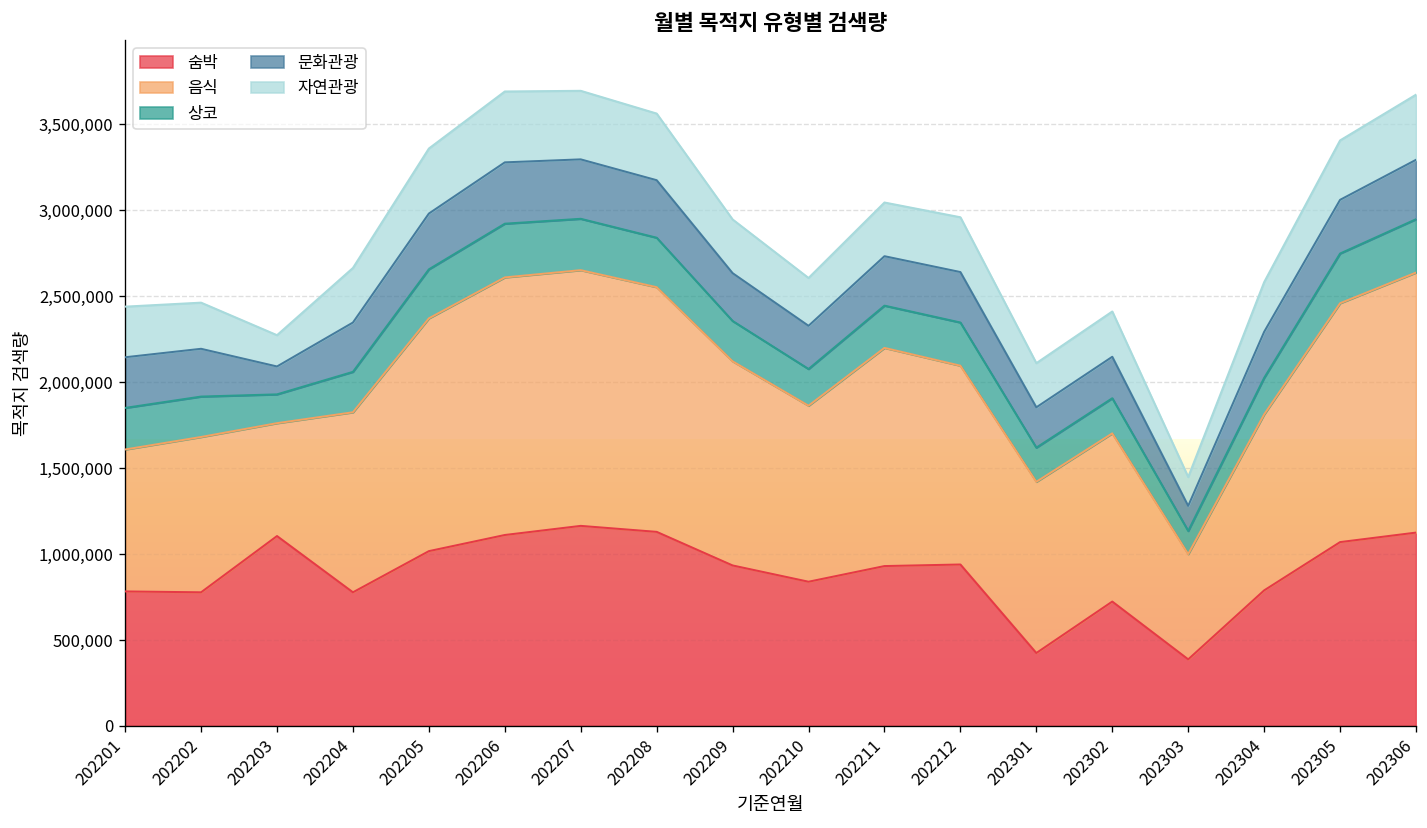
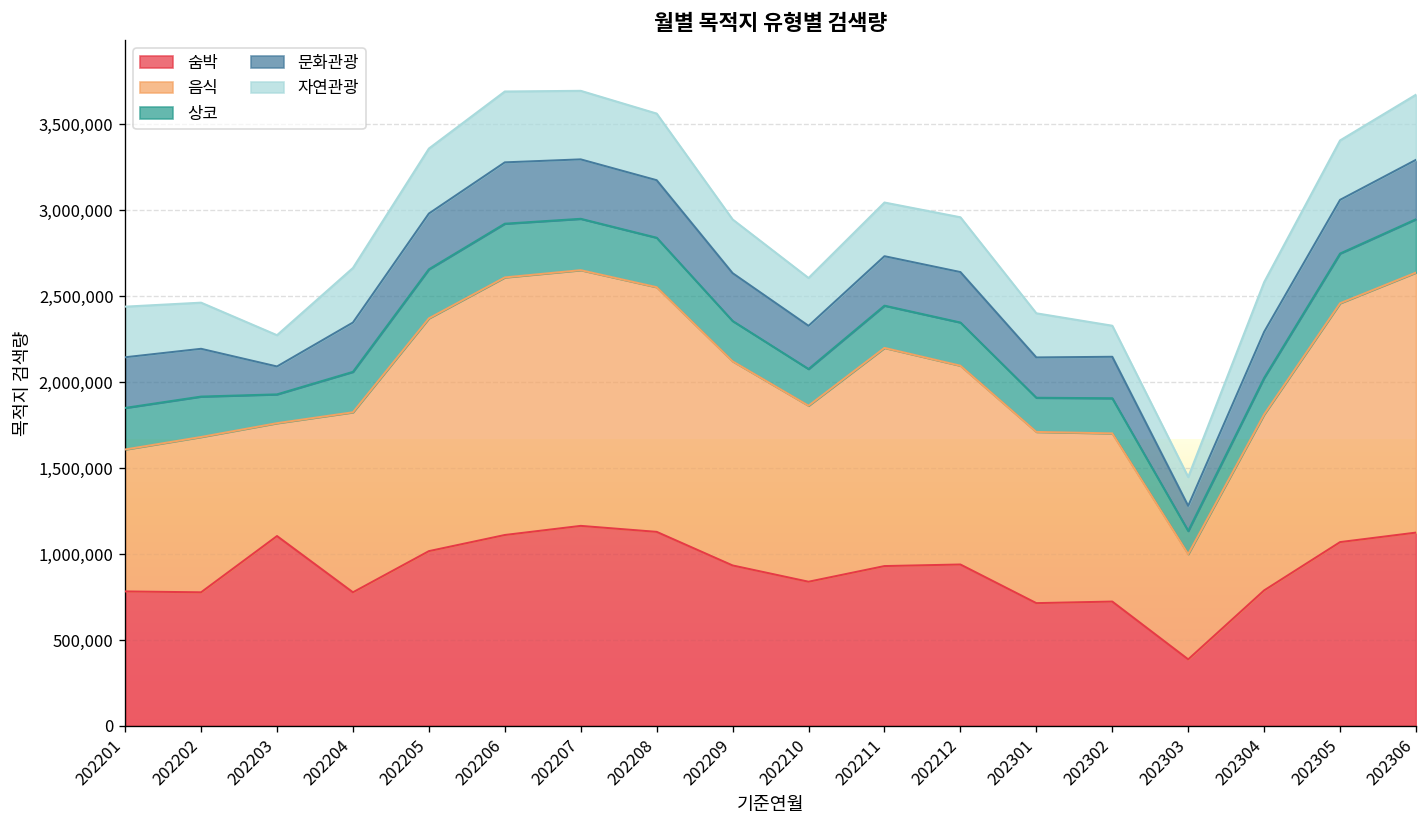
숨박, 202301: 420,000 -> 710,000
자연관광, 202302: 260,000 -> 180,000
